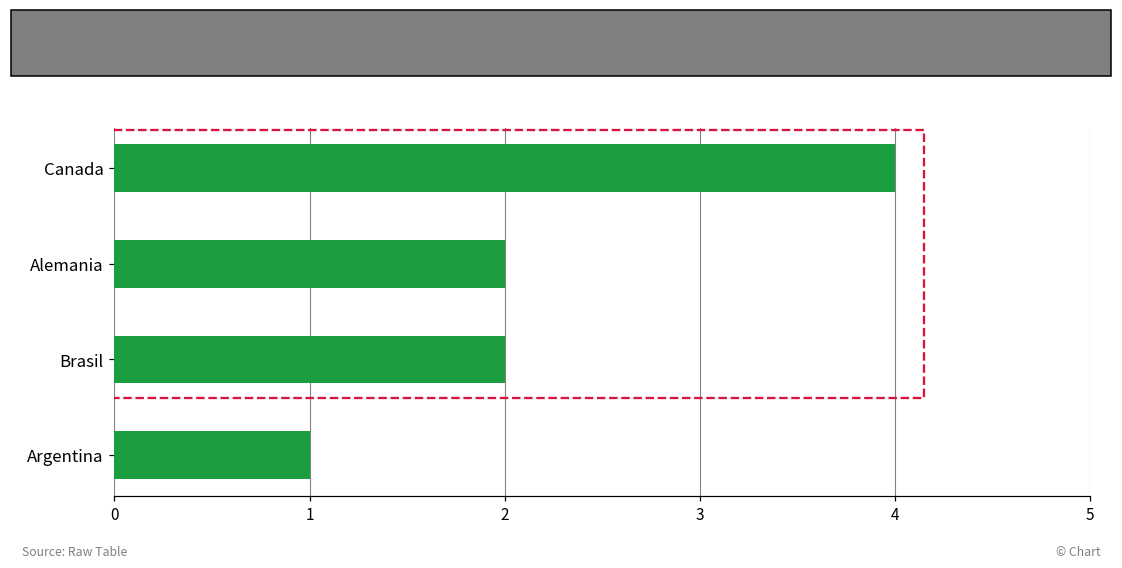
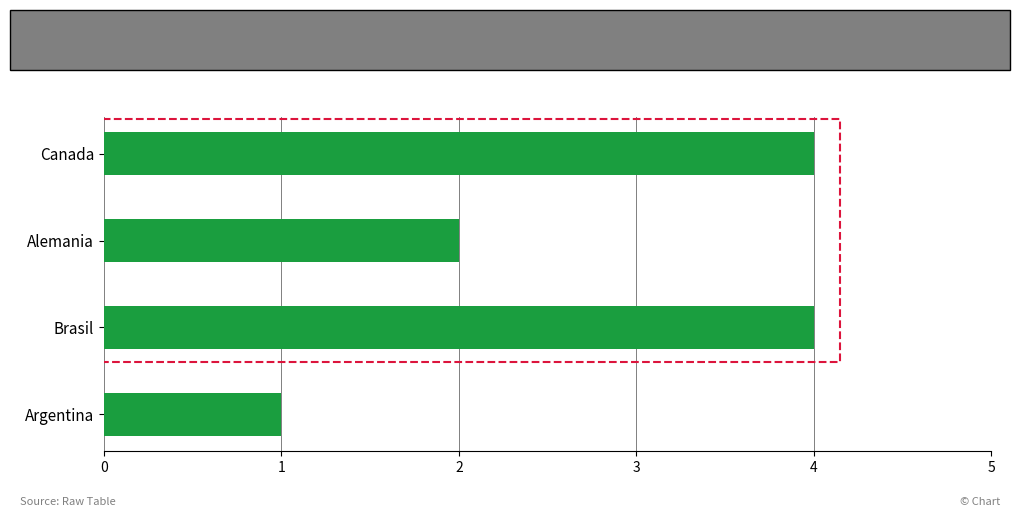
Brasil: 2 -> 4
